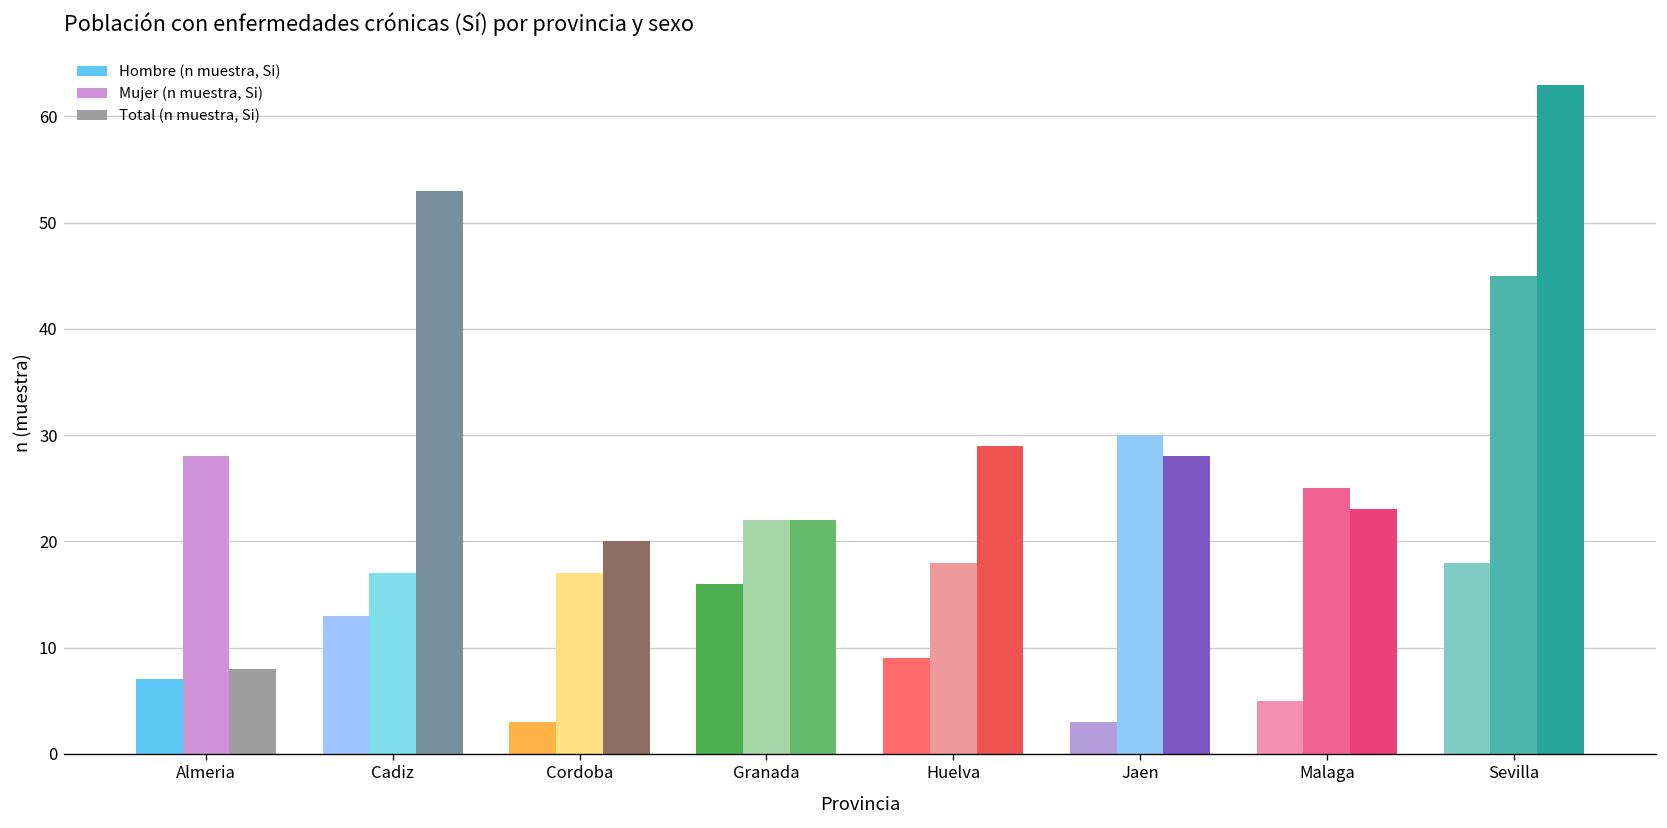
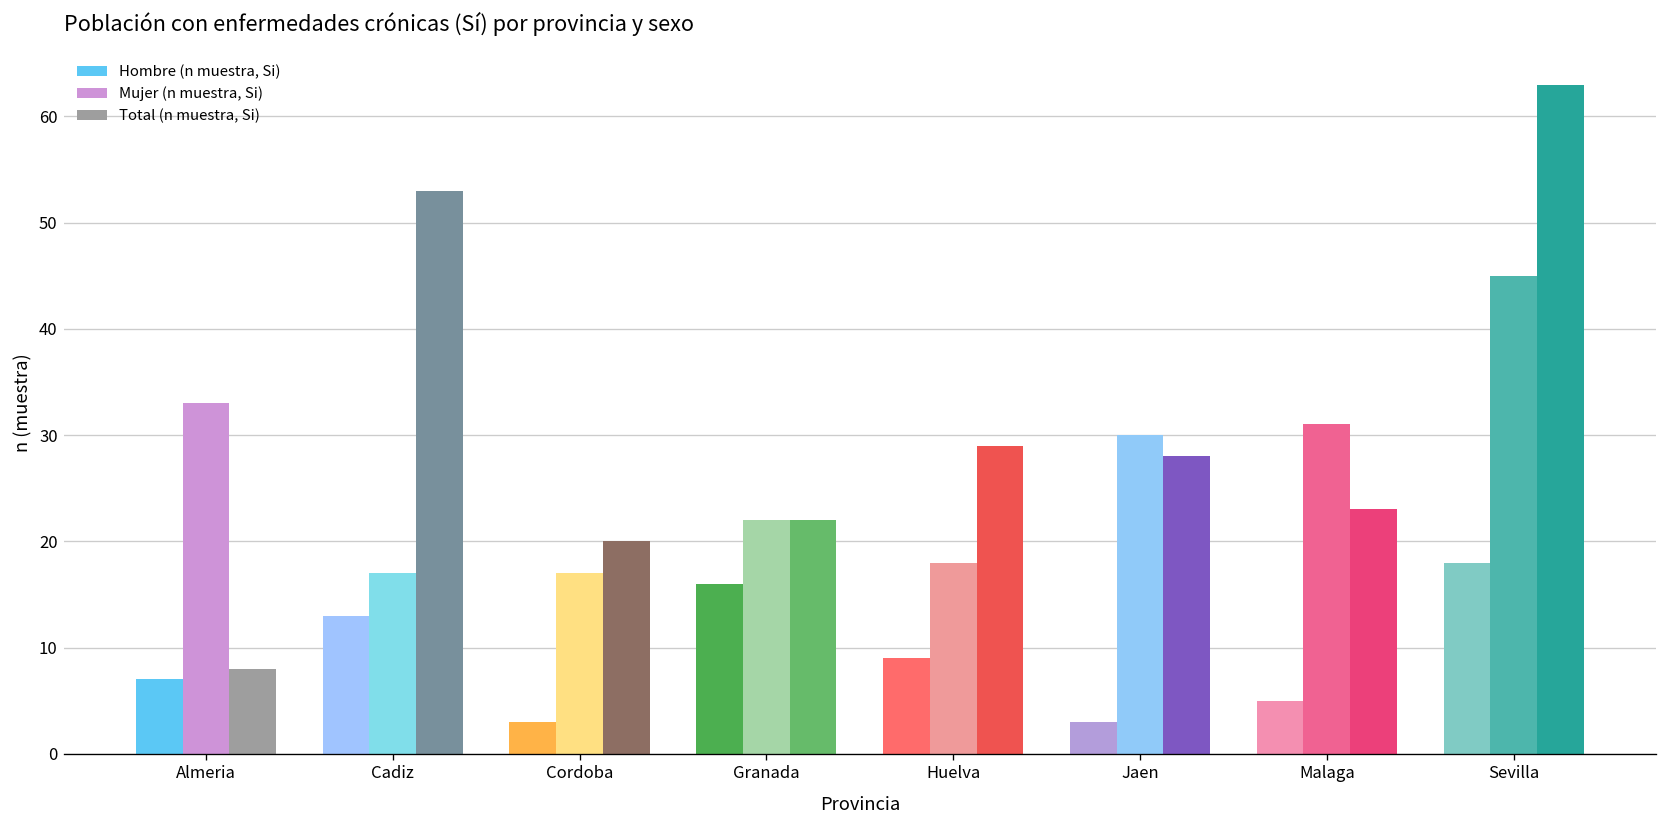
Mujer (n muestra, Si), Almeria: 28 -> 33
Mujer (n muestra, Si), Malaga: 25 -> 31
